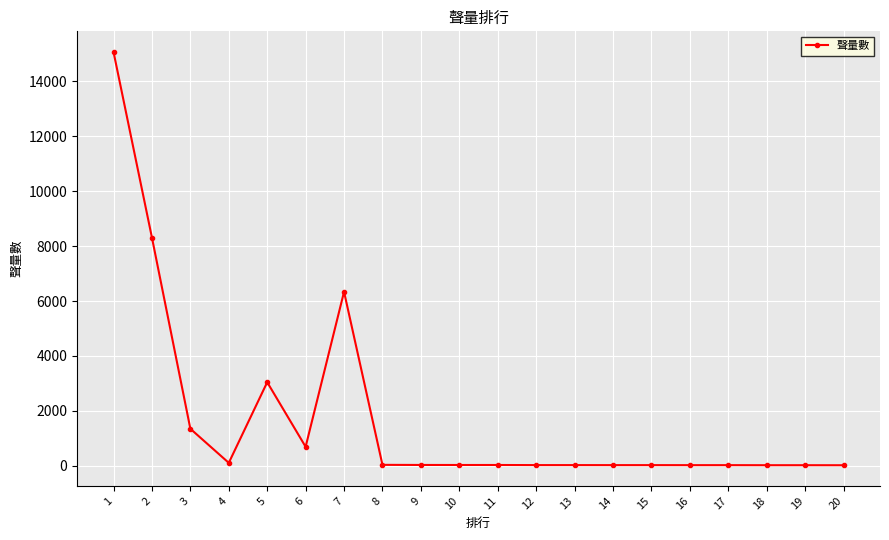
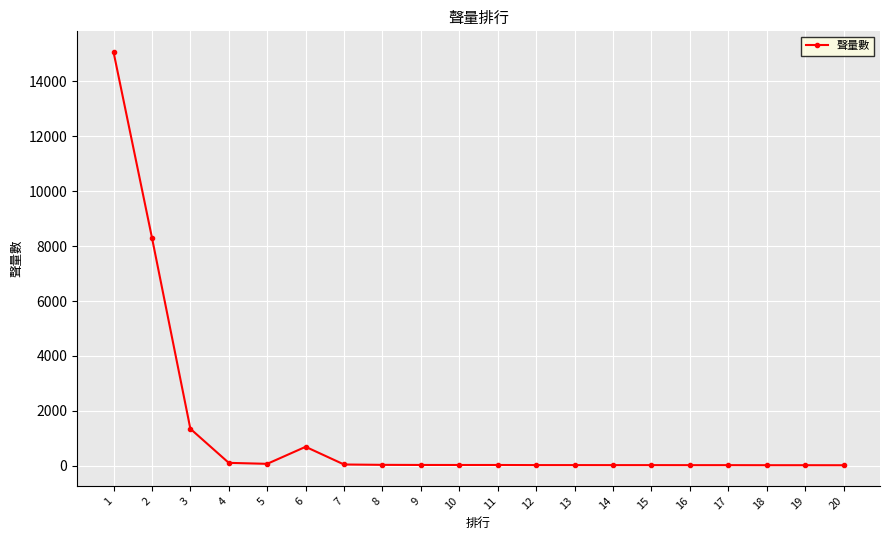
5: 3000 -> 100
7: 6300 -> 0
